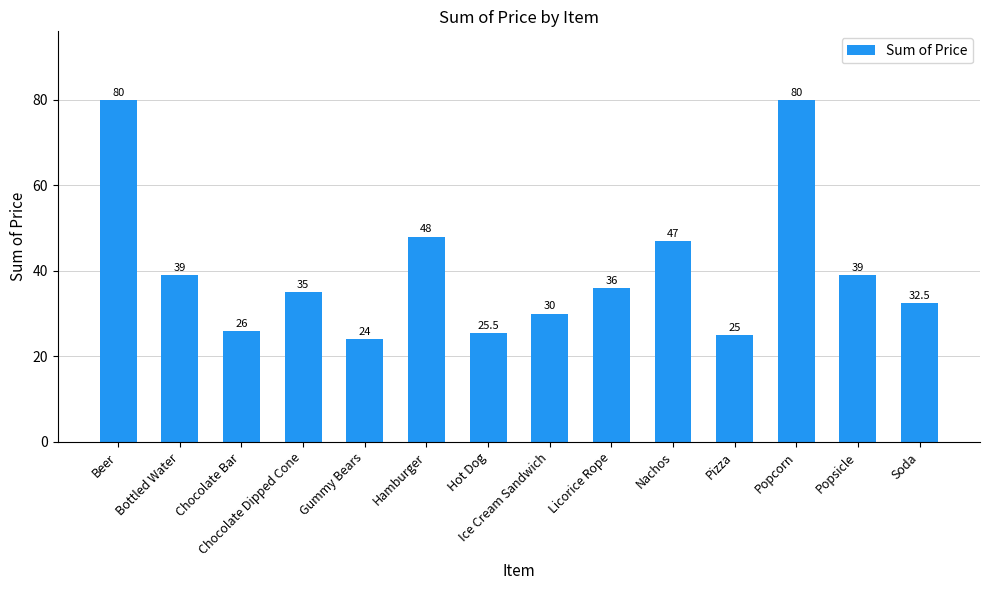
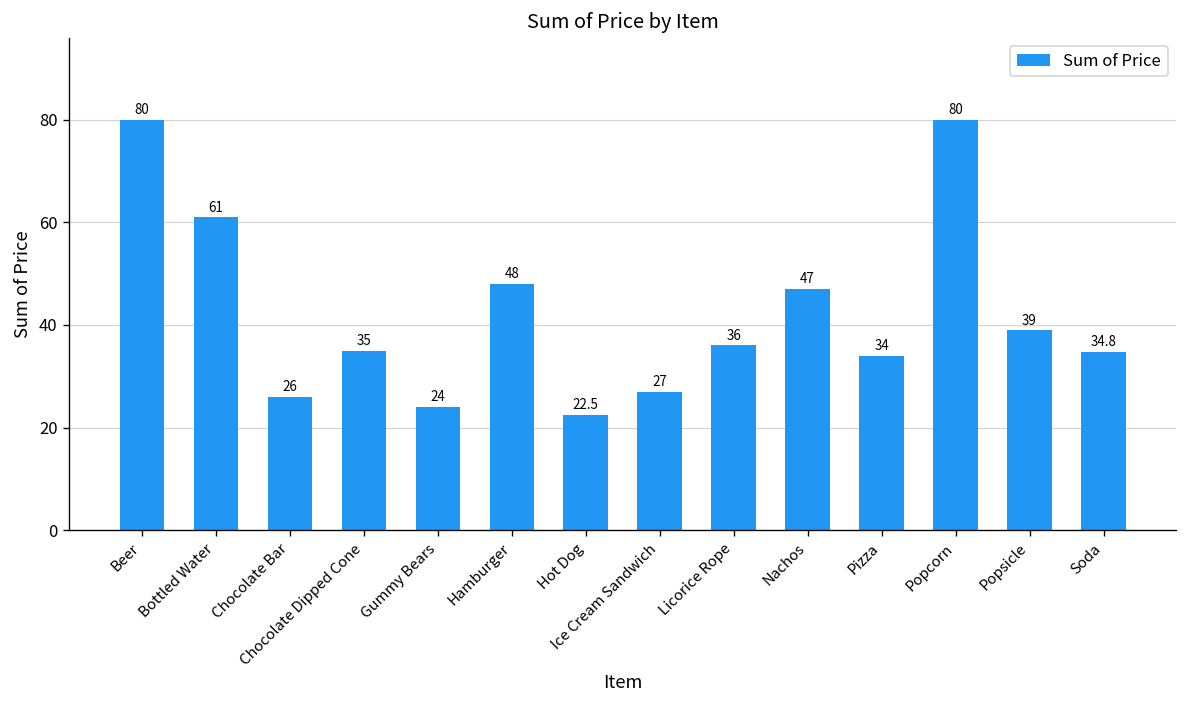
Bottled Water: 39 -> 61
Hot Dog: 25.5 -> 22.5
Ice Cream Sandwich: 30 -> 27
Pizza: 25 -> 34
Soda: 32.5 -> 34.8
